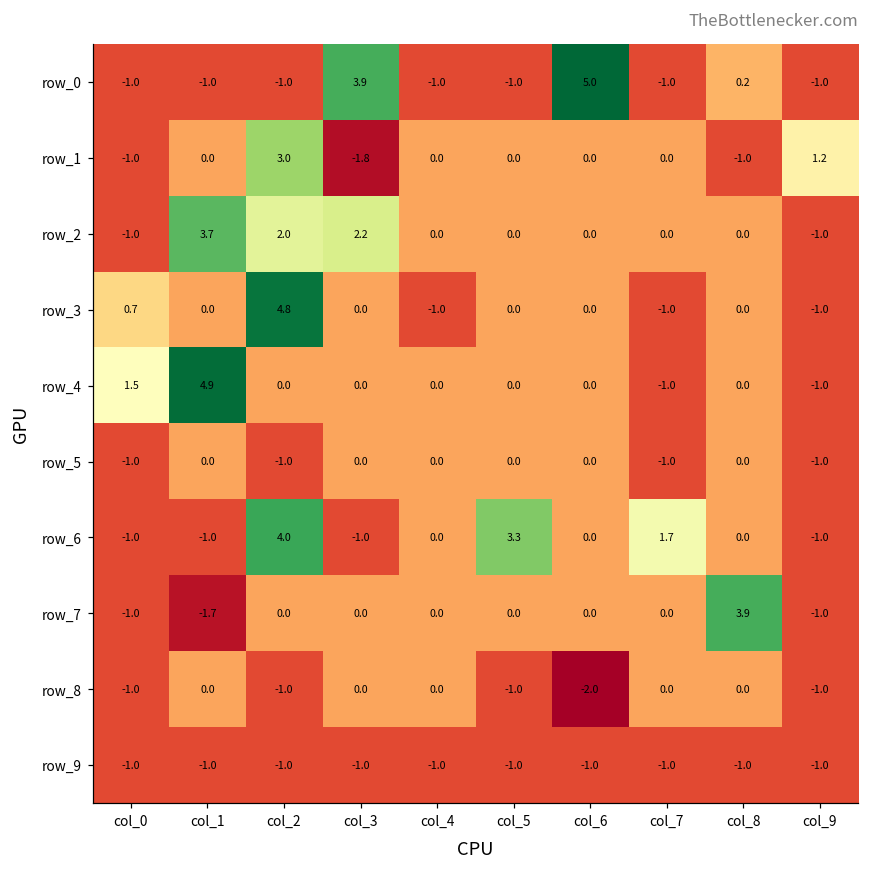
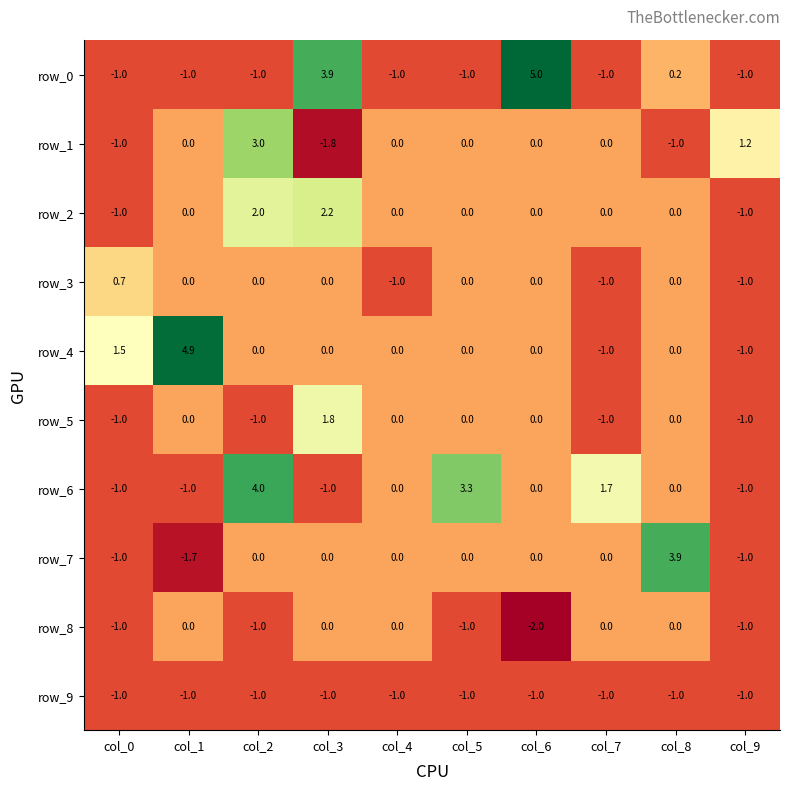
row_2, col_1: 3.7 -> 0.0
row_3, col_2: 4.8 -> 0.0
row_5, col_3: 0.0 -> 1.8
